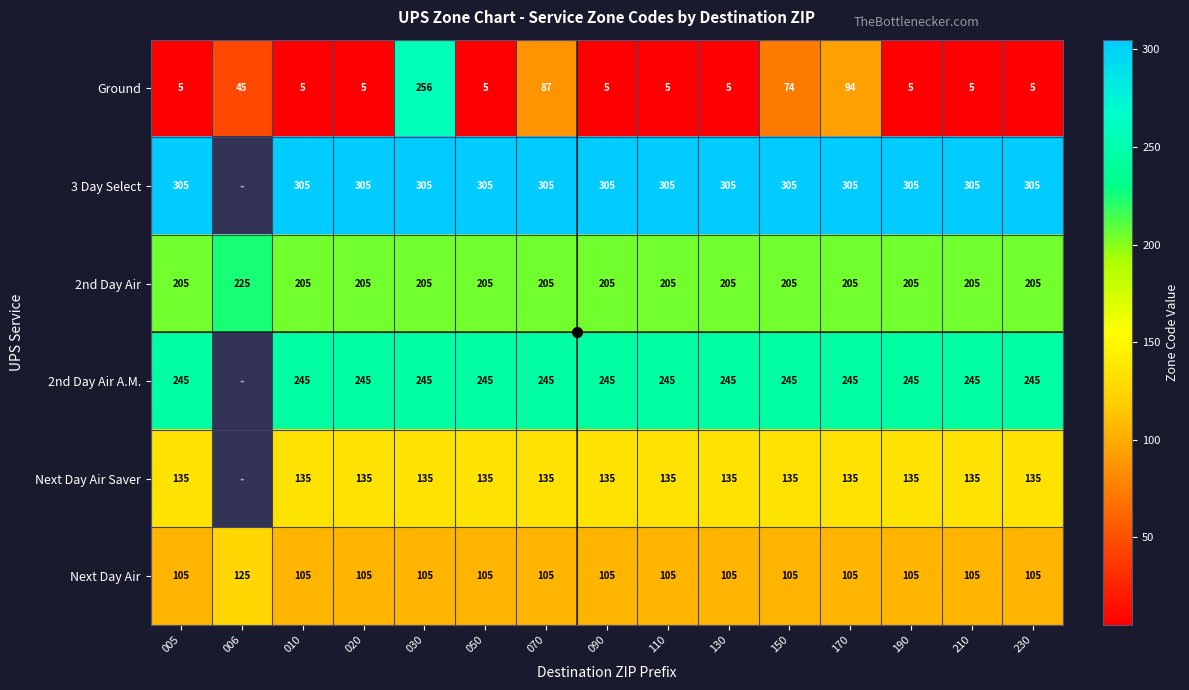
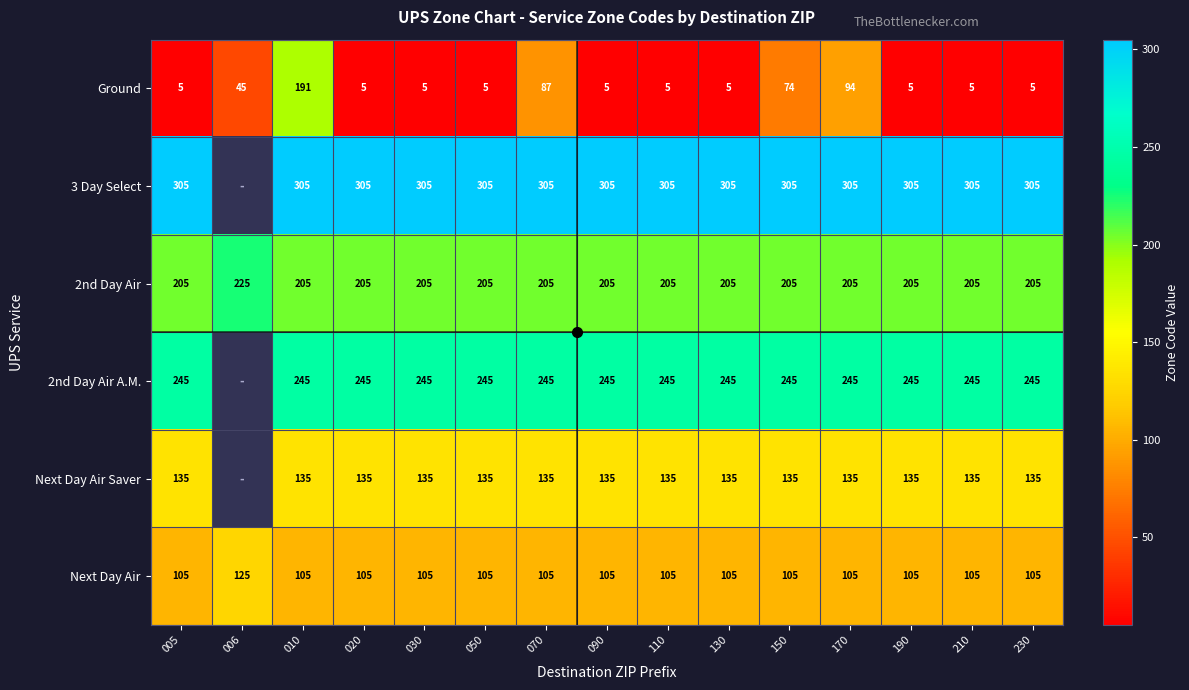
Ground, 010: 5 -> 191
Ground, 030: 256 -> 5
